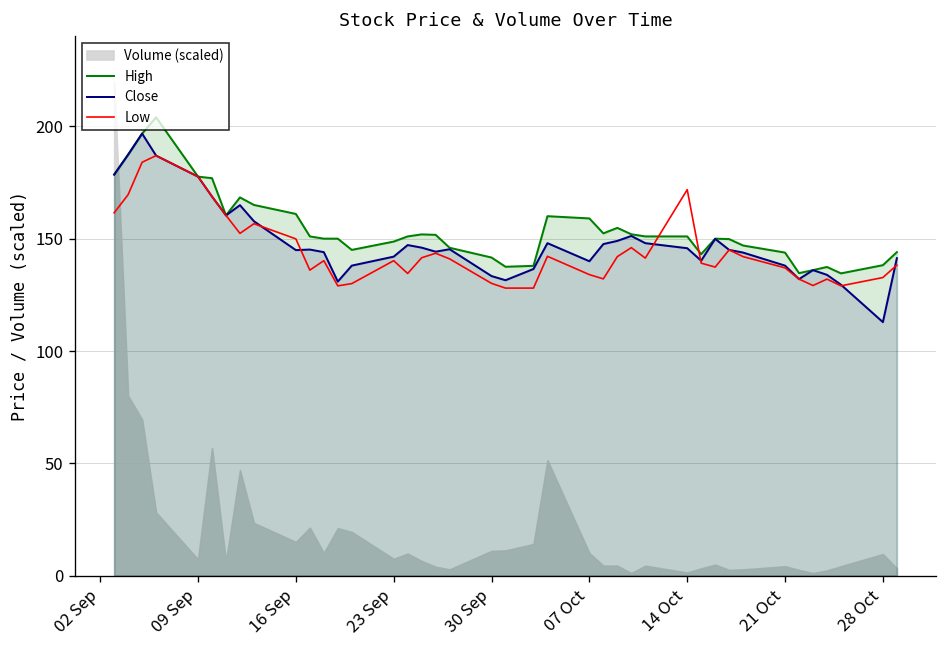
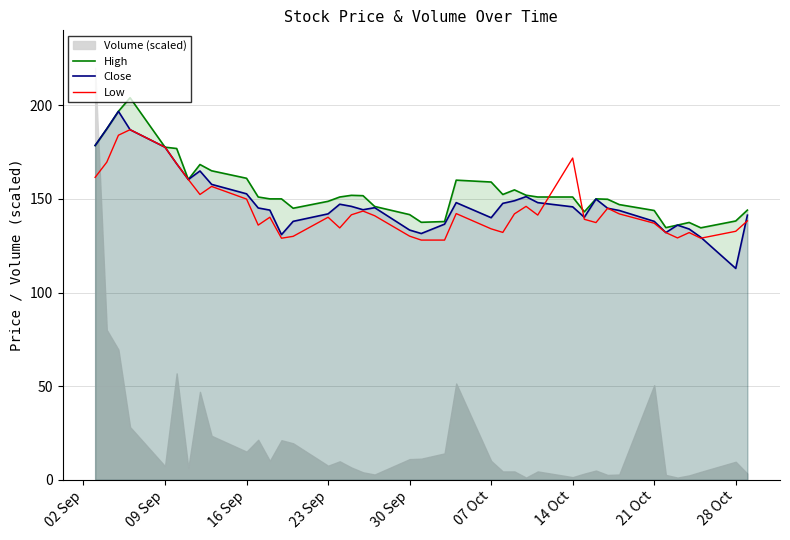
Close, 16 Sep: 145 -> 153
Volume (scaled), 21 Oct: 4 -> 50
